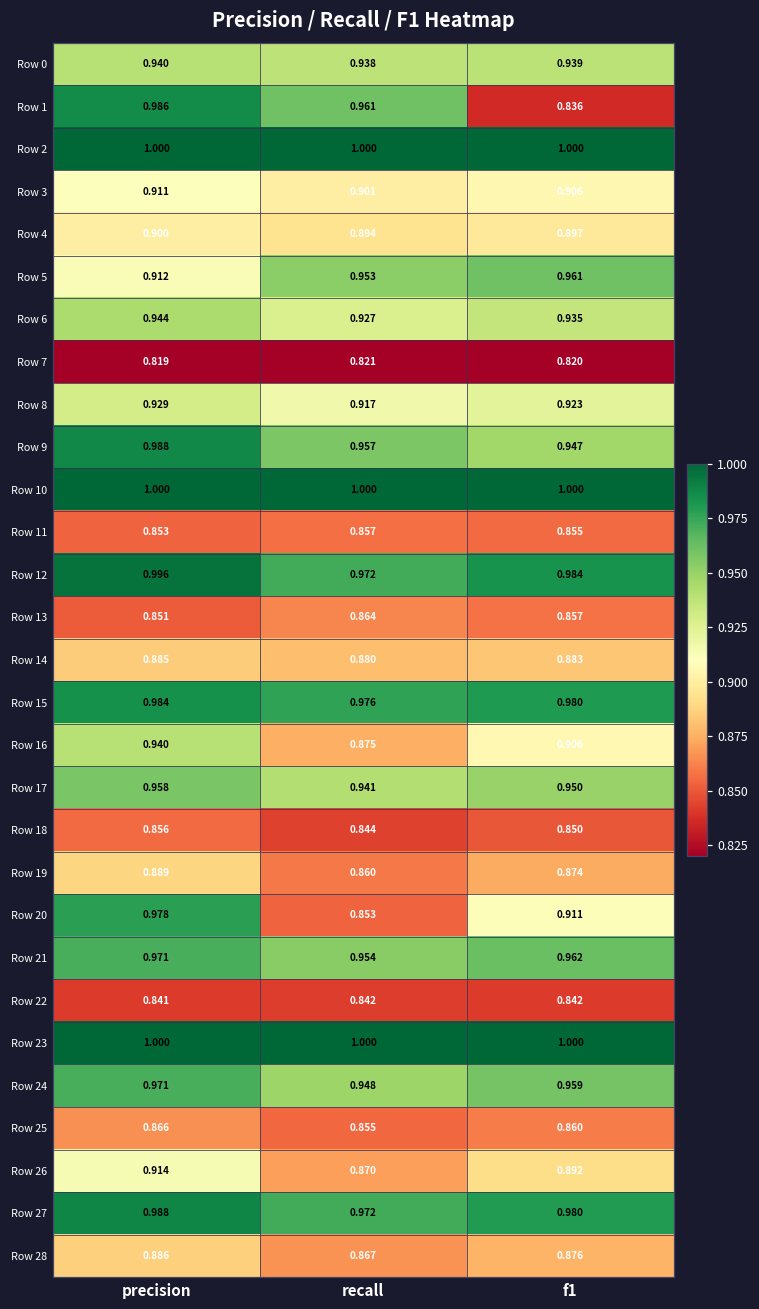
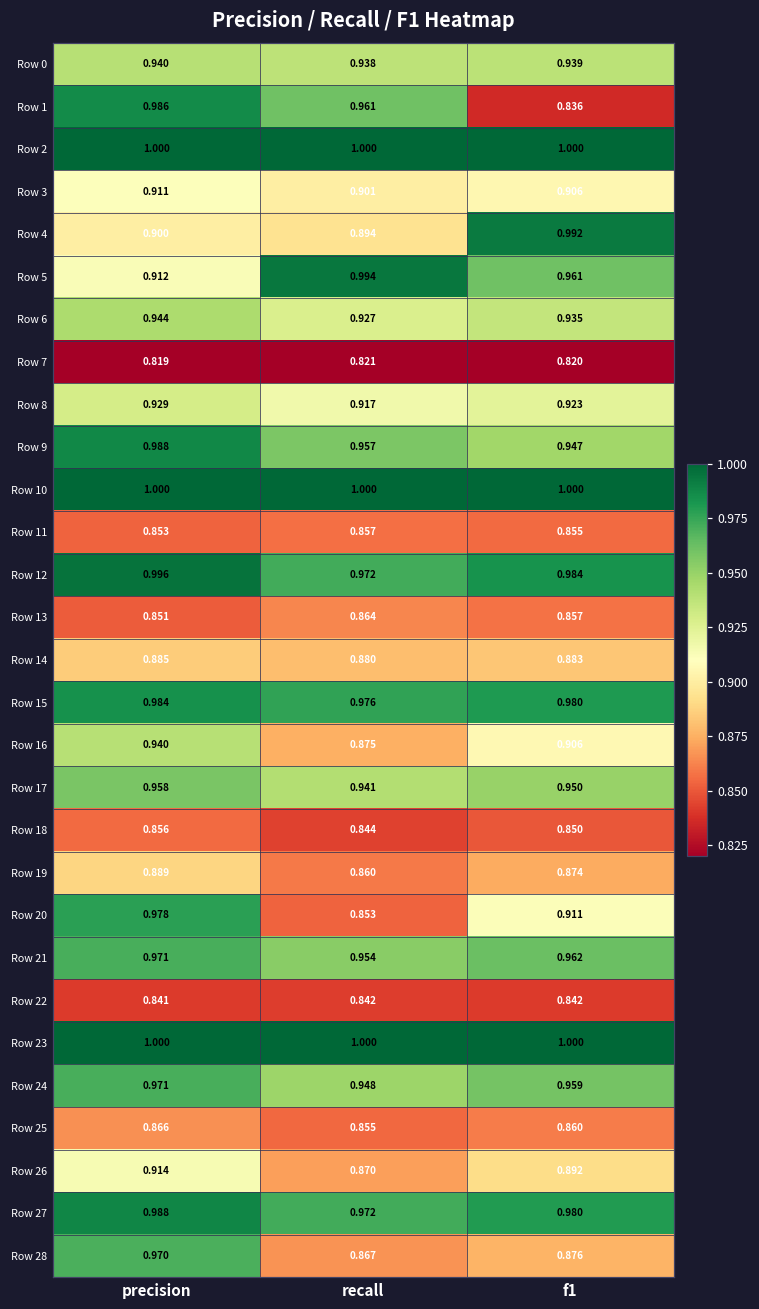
Row 4, f1: 0.897 -> 0.992
Row 5, recall: 0.953 -> 0.994
Row 28, precision: 0.886 -> 0.970
